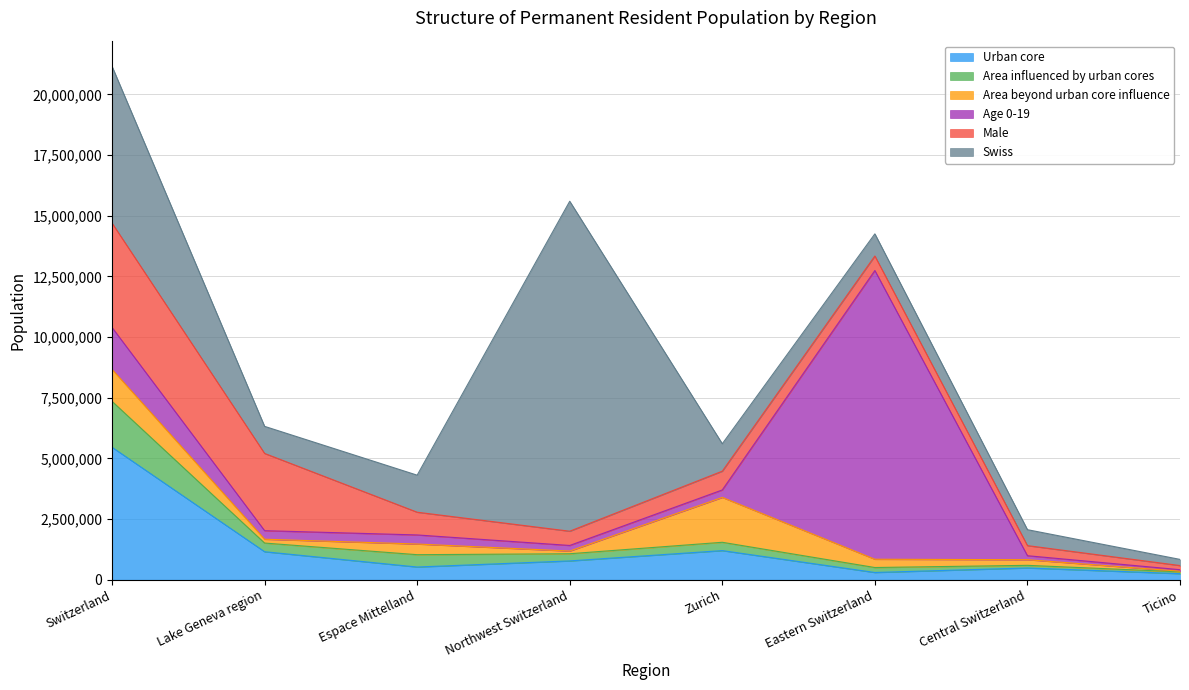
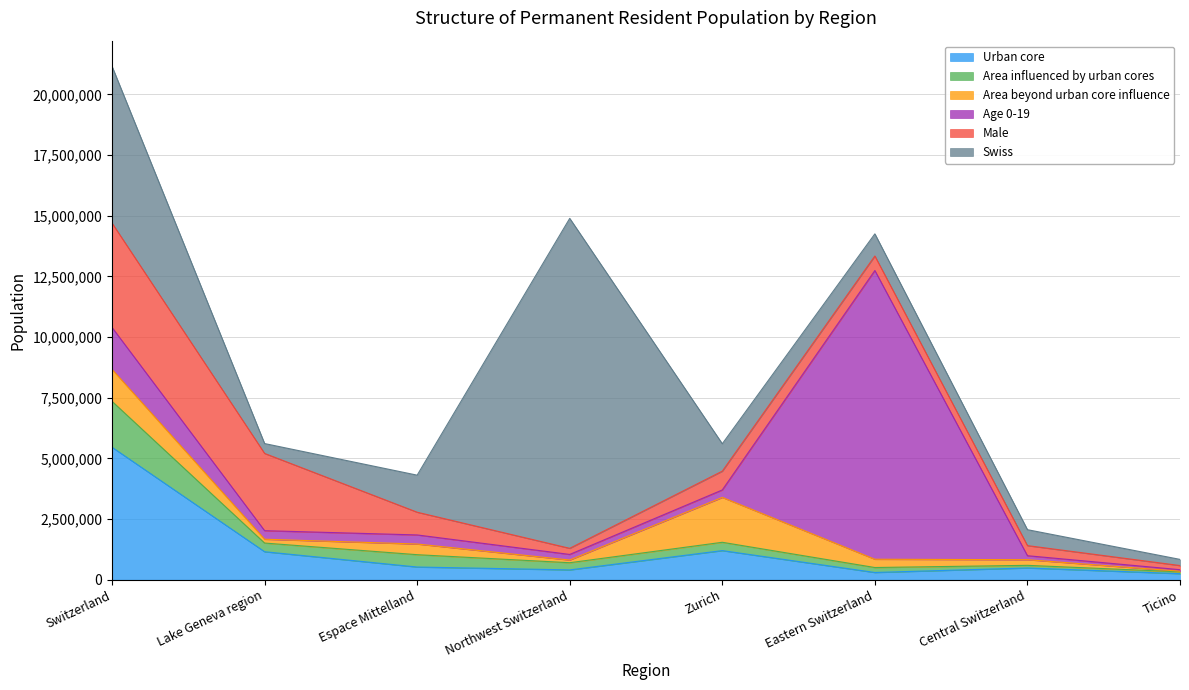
Swiss, Lake Geneva region: 1,100,000 -> 400,000
Urban core, Northwest Switzerland: 800,000 -> 400,000
Male, Northwest Switzerland: 600,000 -> 300,000
